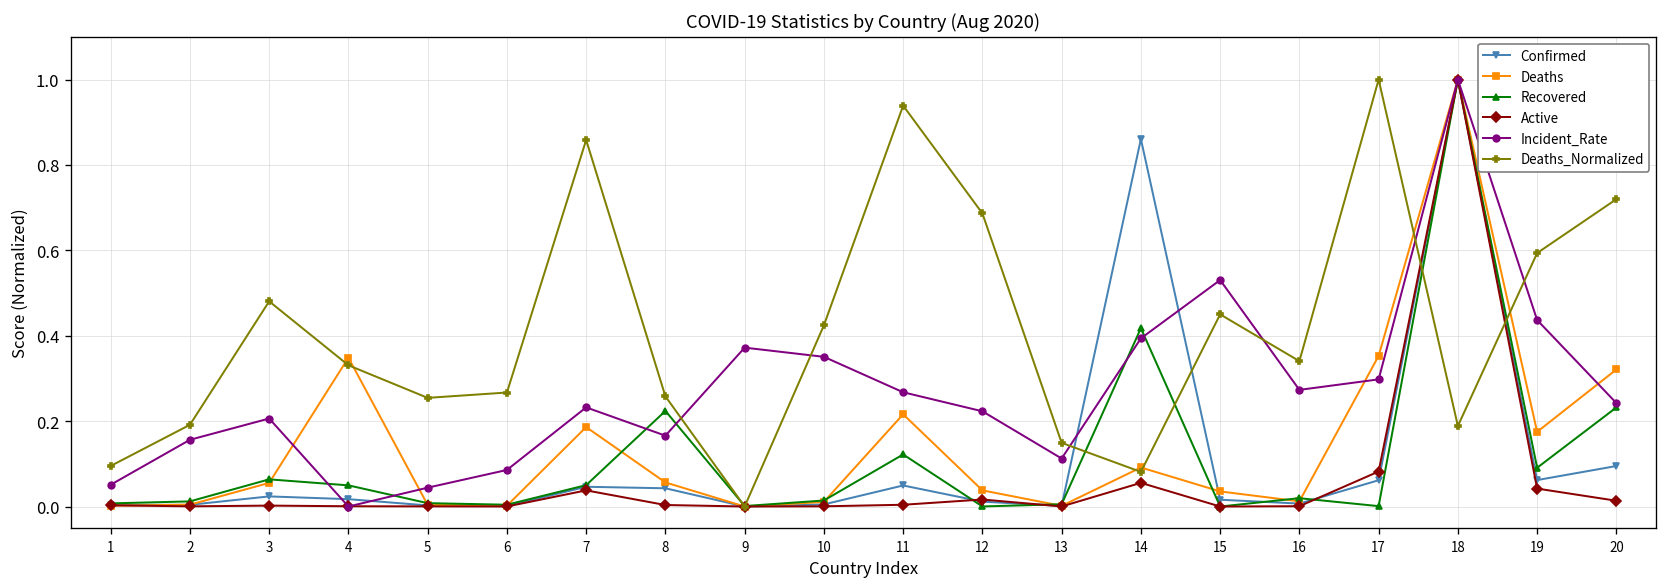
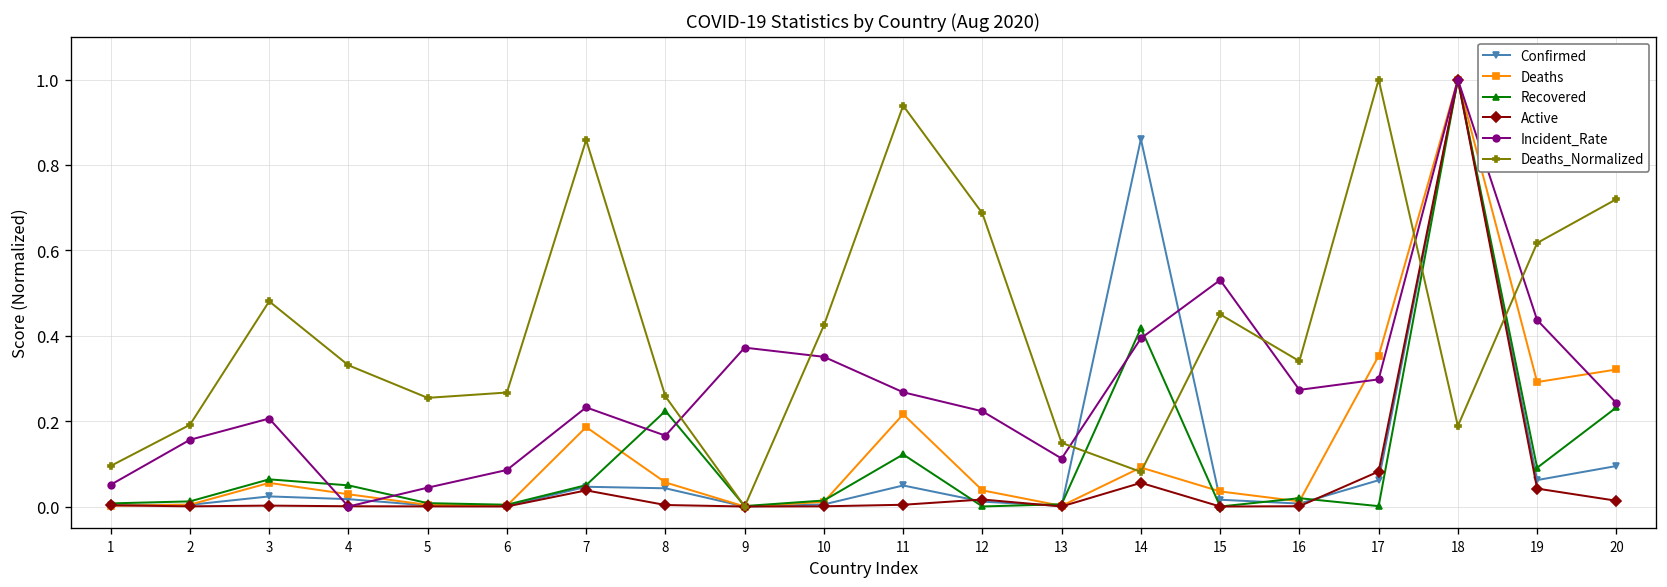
Deaths, 4: 0.35 -> 0.03
Deaths, 19: 0.17 -> 0.29
Deaths_Normalized, 19: 0.59 -> 0.62
